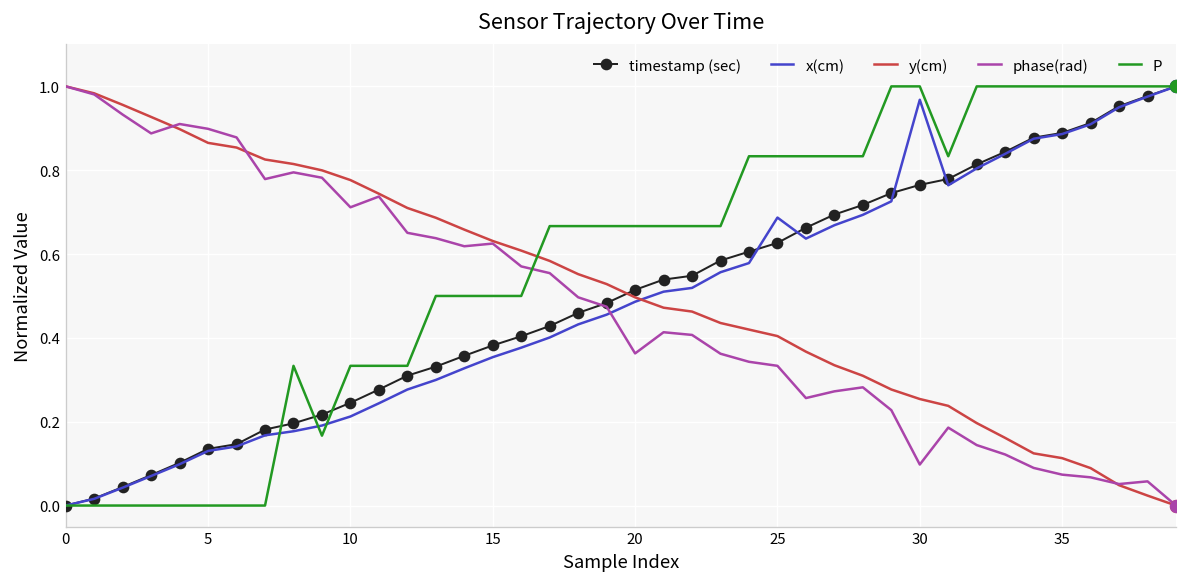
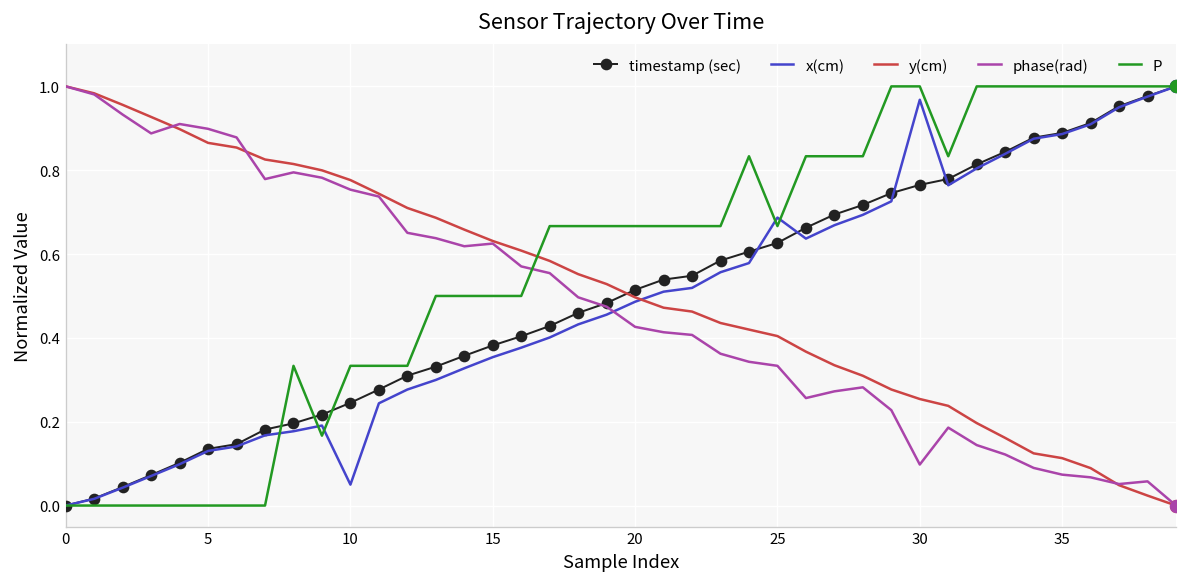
x(cm), 10: 0.21 -> 0.05
phase(rad), 10: 0.71 -> 0.75
phase(rad), 20: 0.36 -> 0.43
P, 25: 0.83 -> 0.67
